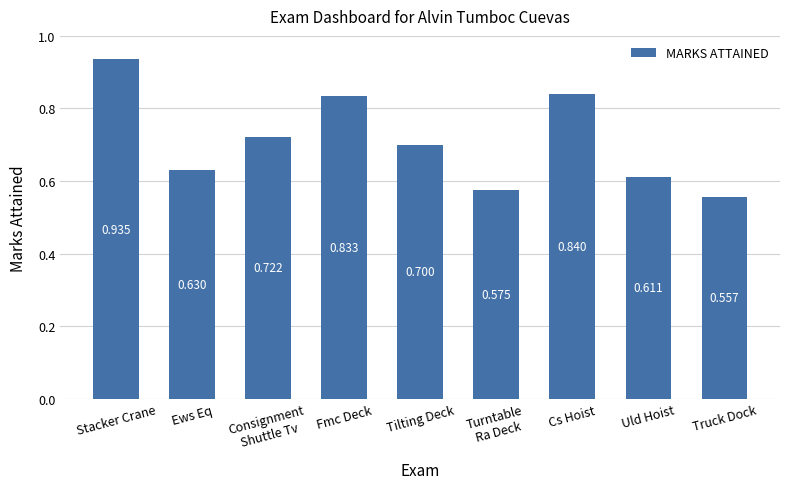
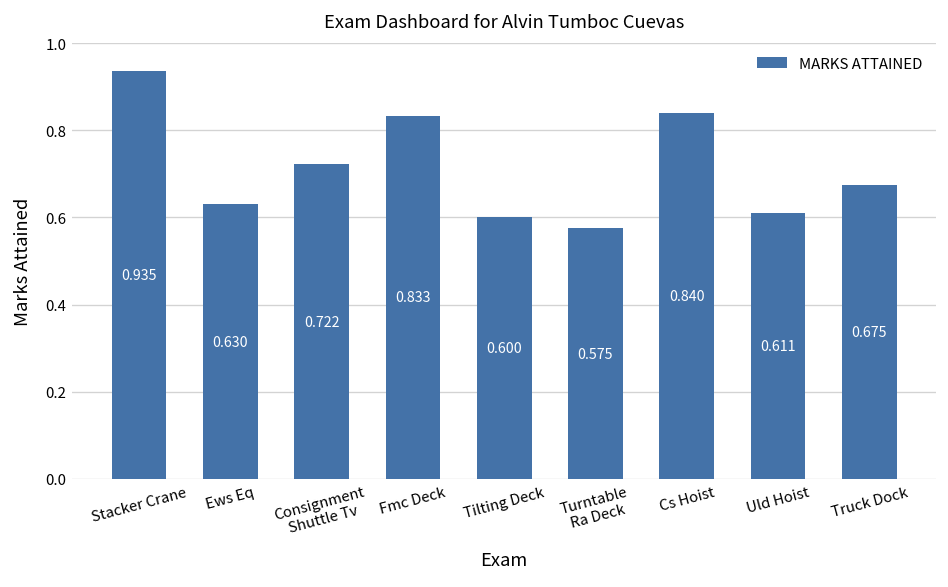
Tilting Deck: 0.700 -> 0.600
Truck Dock: 0.557 -> 0.675
